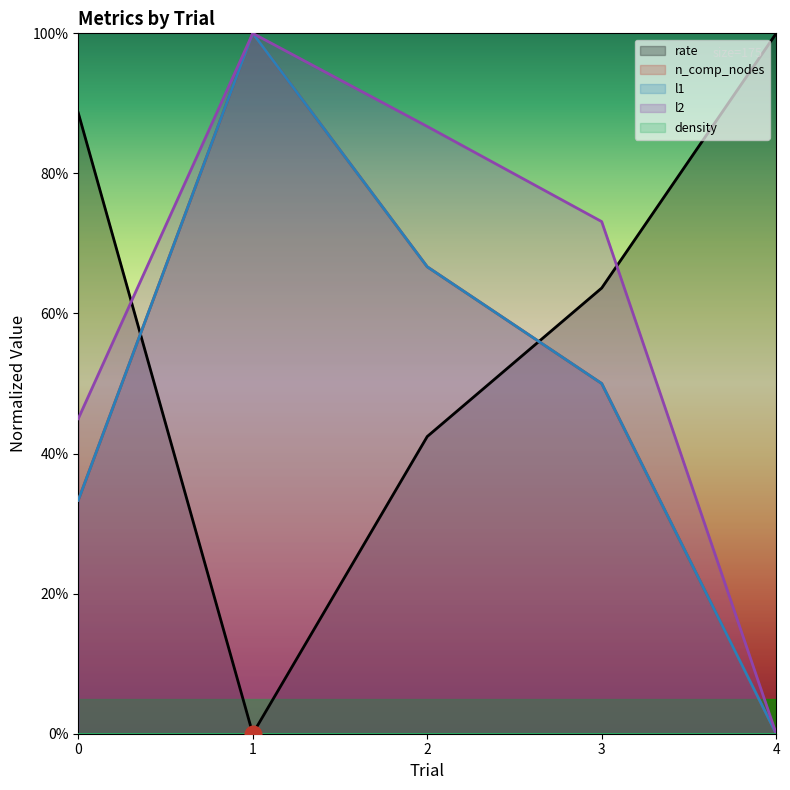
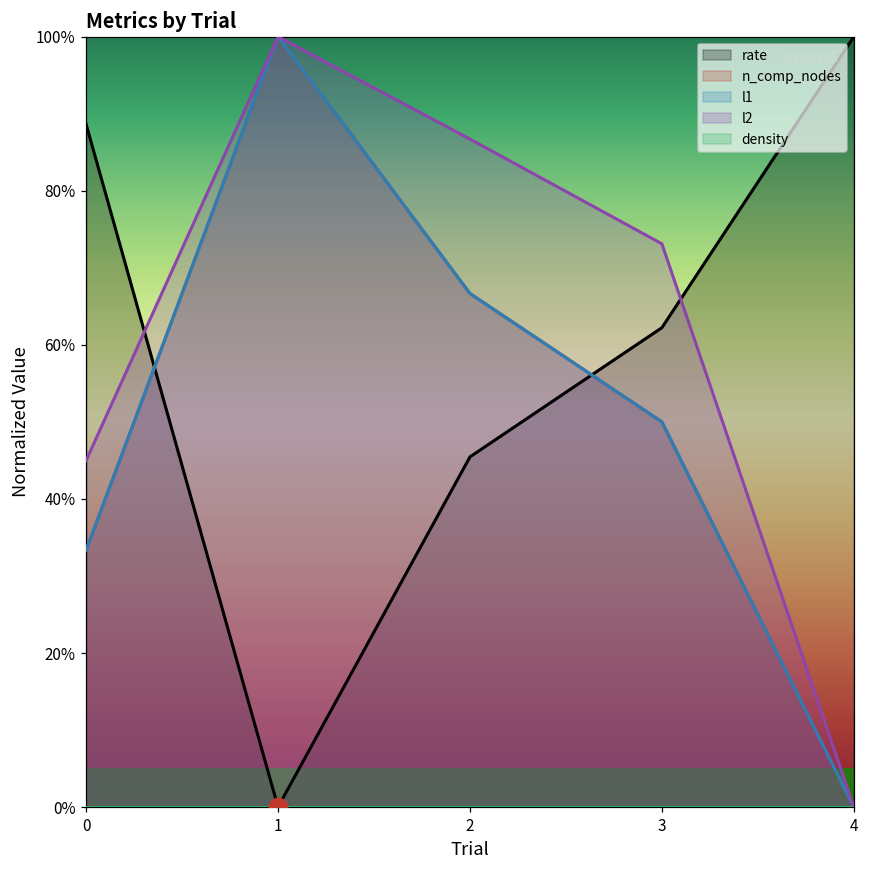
rate, 2: 42% -> 45%
rate, 3: 64% -> 62%
